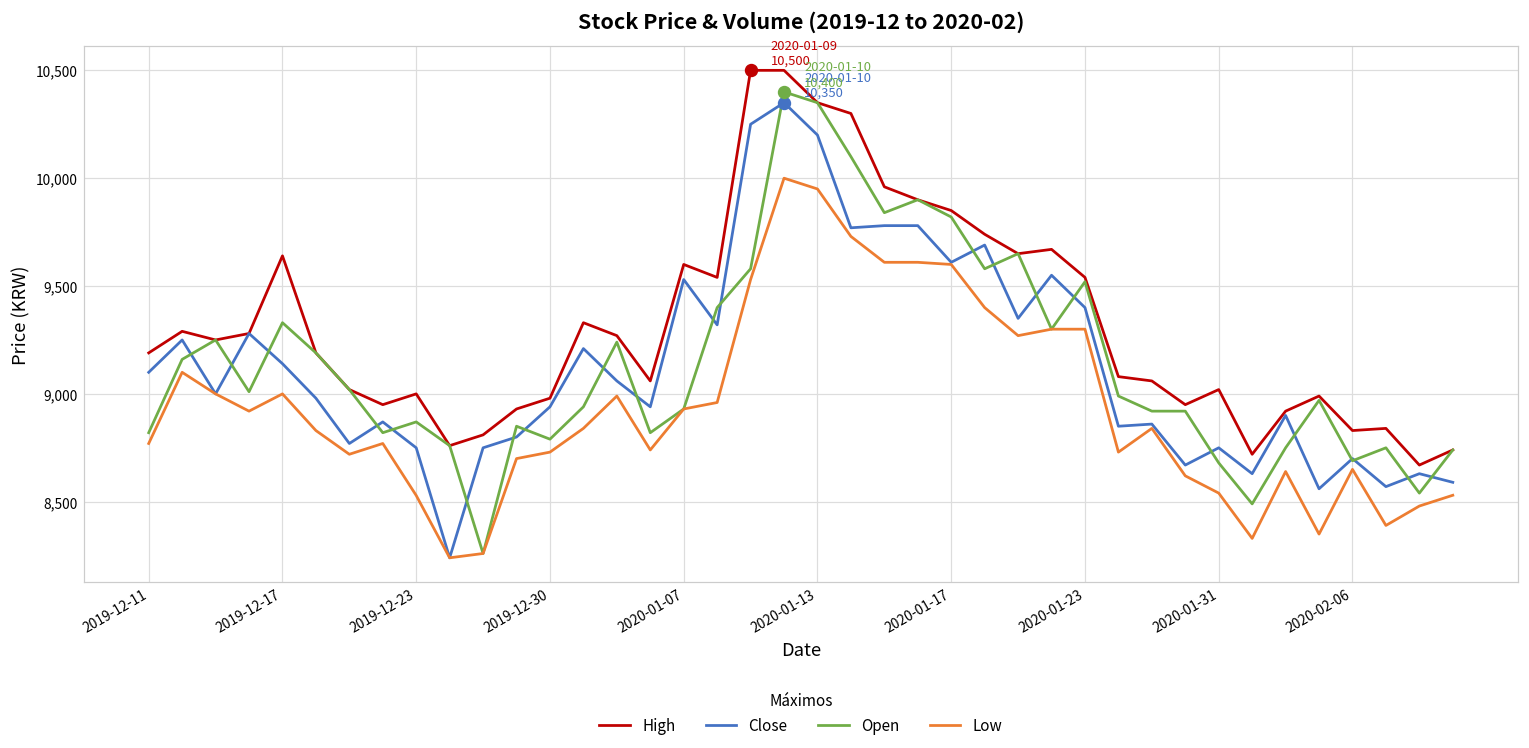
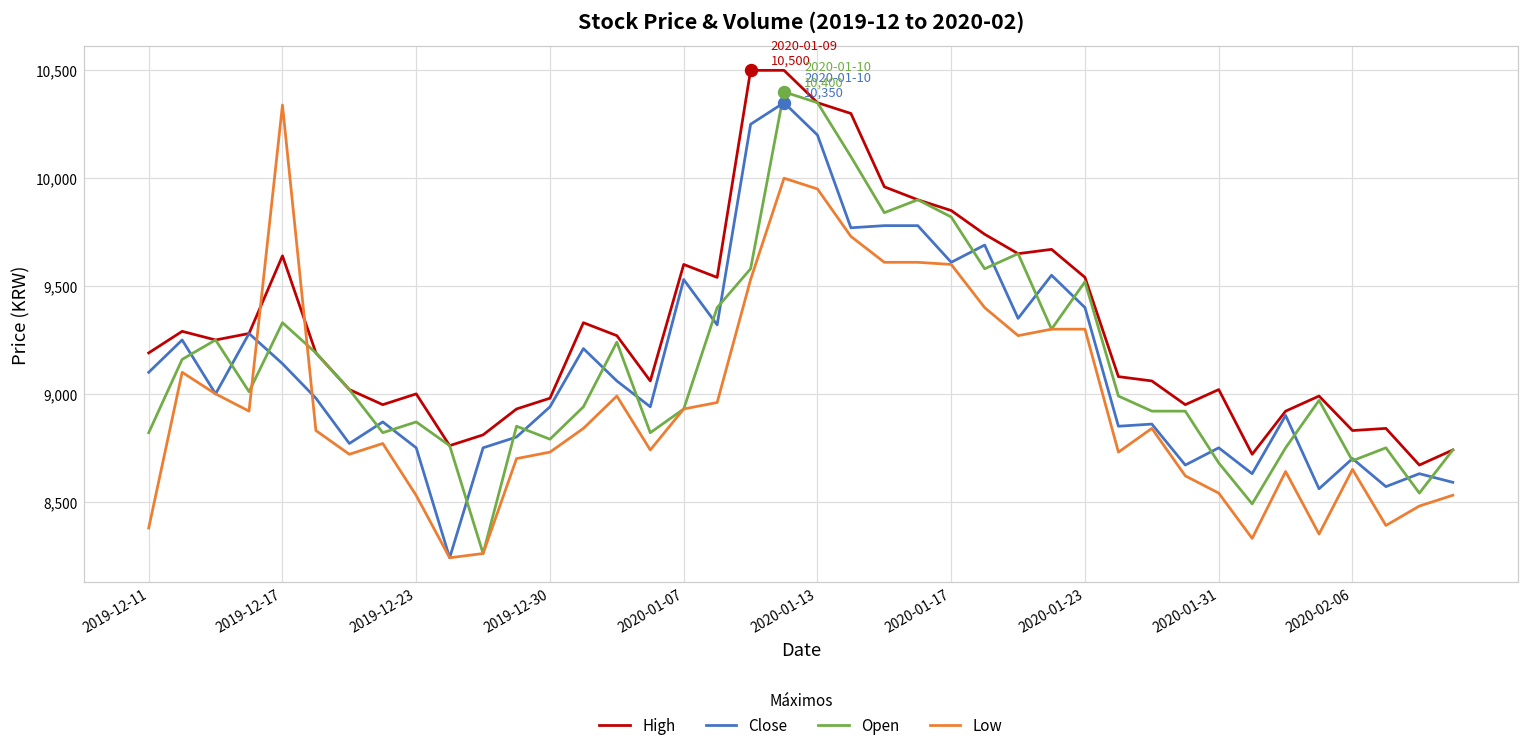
Low, 2019-12-11: 8,770 -> 8,380
Low, 2019-12-17: 9,000 -> 10,340
